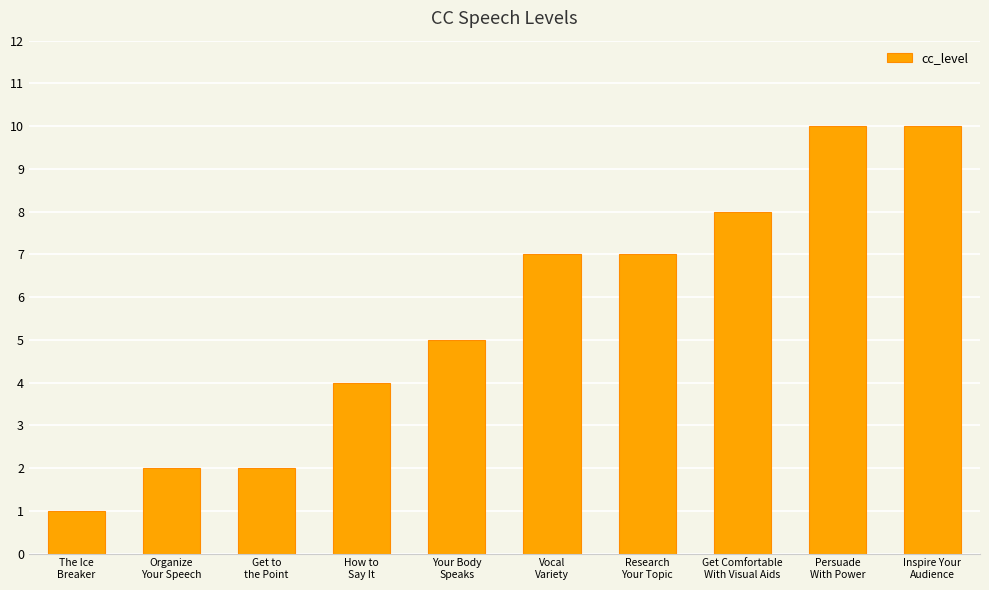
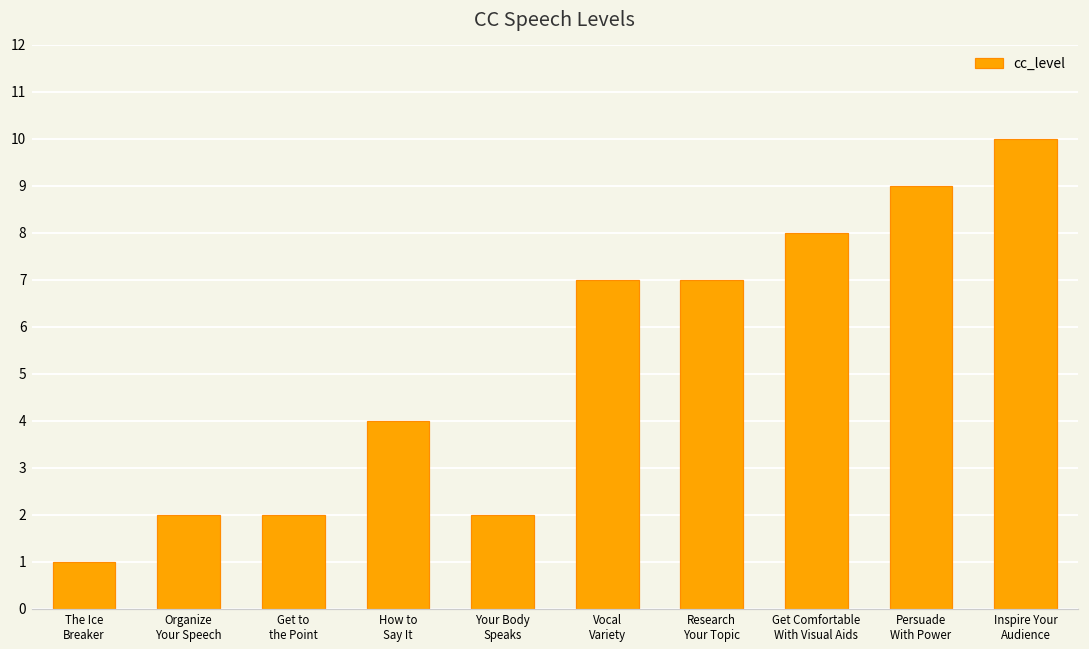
Your Body Speaks: 5 -> 2
Persuade With Power: 10 -> 9
